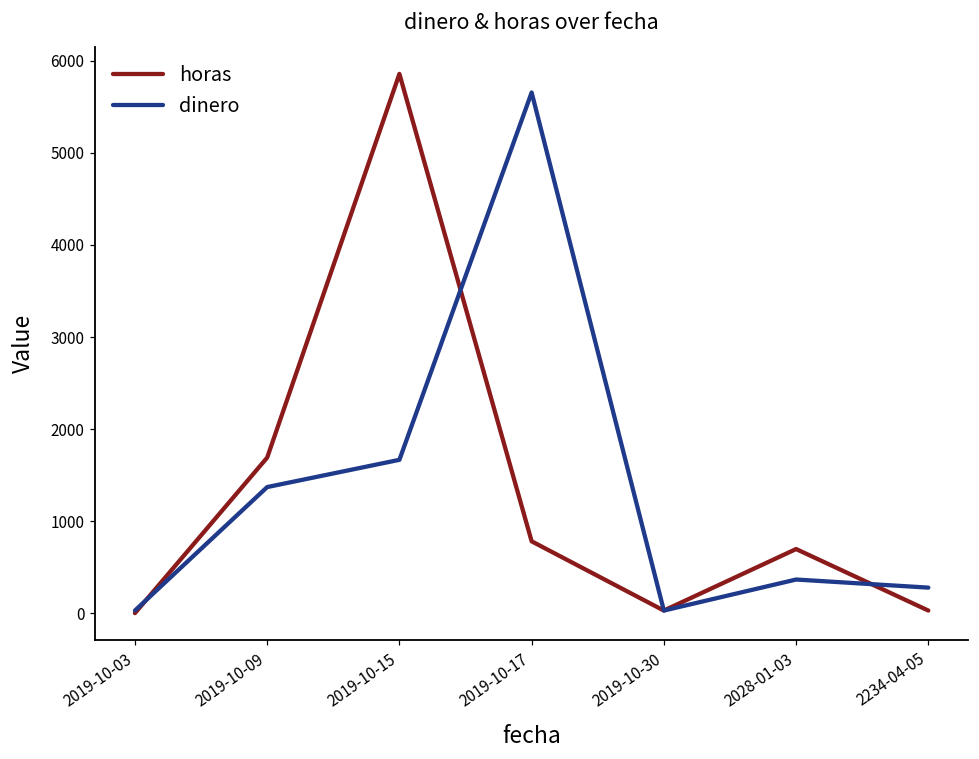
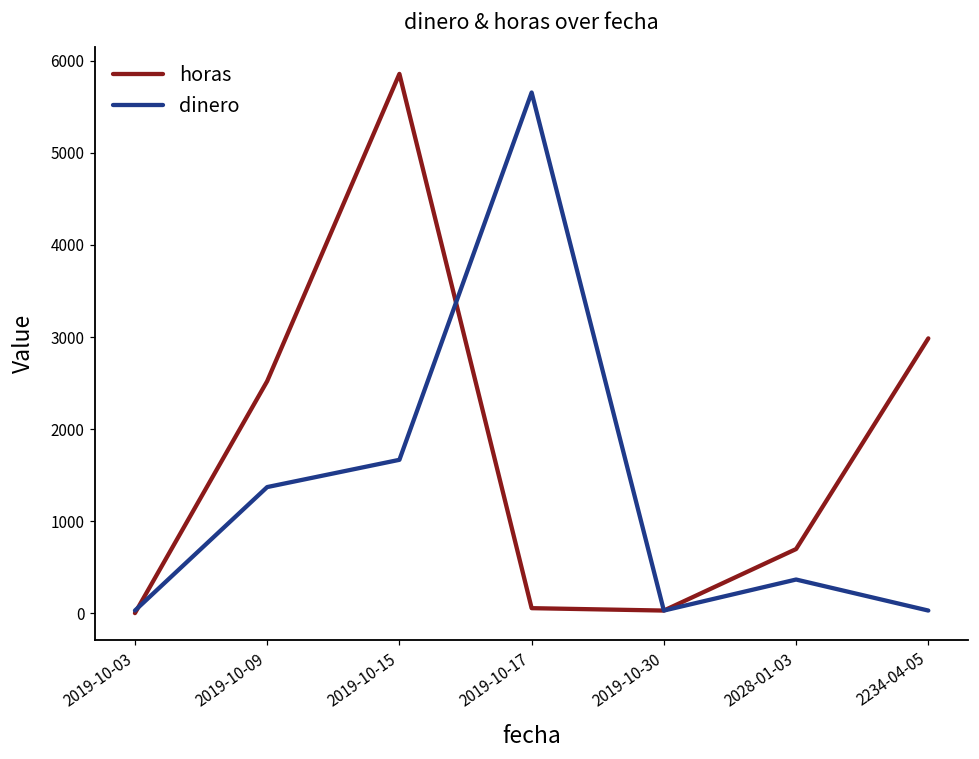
horas, 2019-10-09: 1700 -> 2500
horas, 2019-10-17: 800 -> 100
horas, 2234-04-05: 0 -> 3000
dinero, 2234-04-05: 300 -> 0
